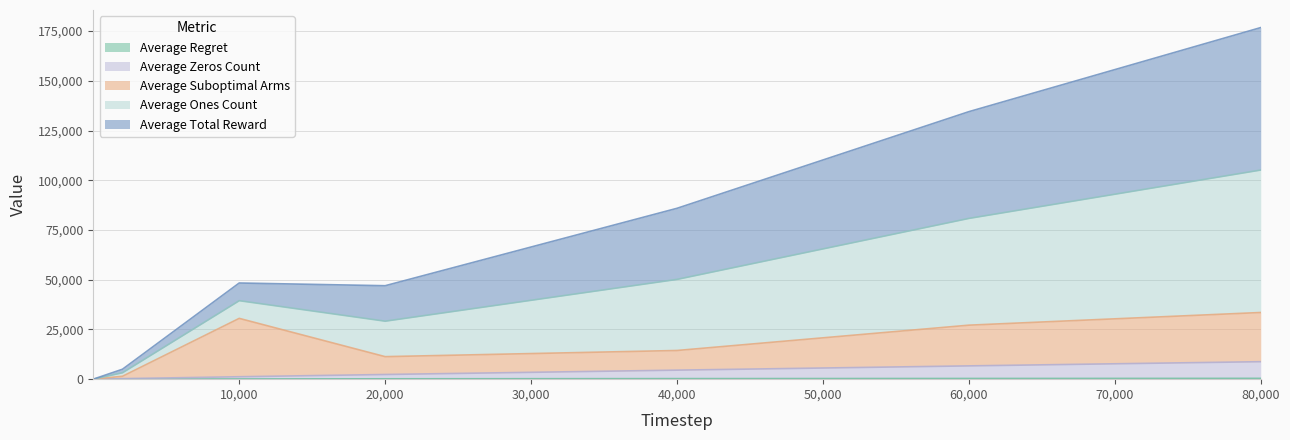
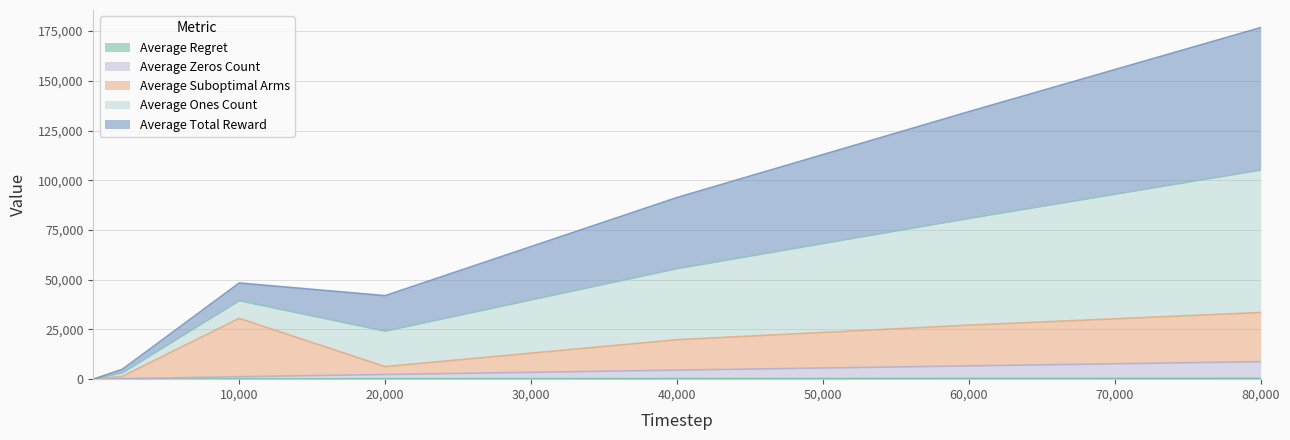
Average Suboptimal Arms, 20,000: 9,000 -> 4,000
Average Suboptimal Arms, 40,000: 10,000 -> 15,000
